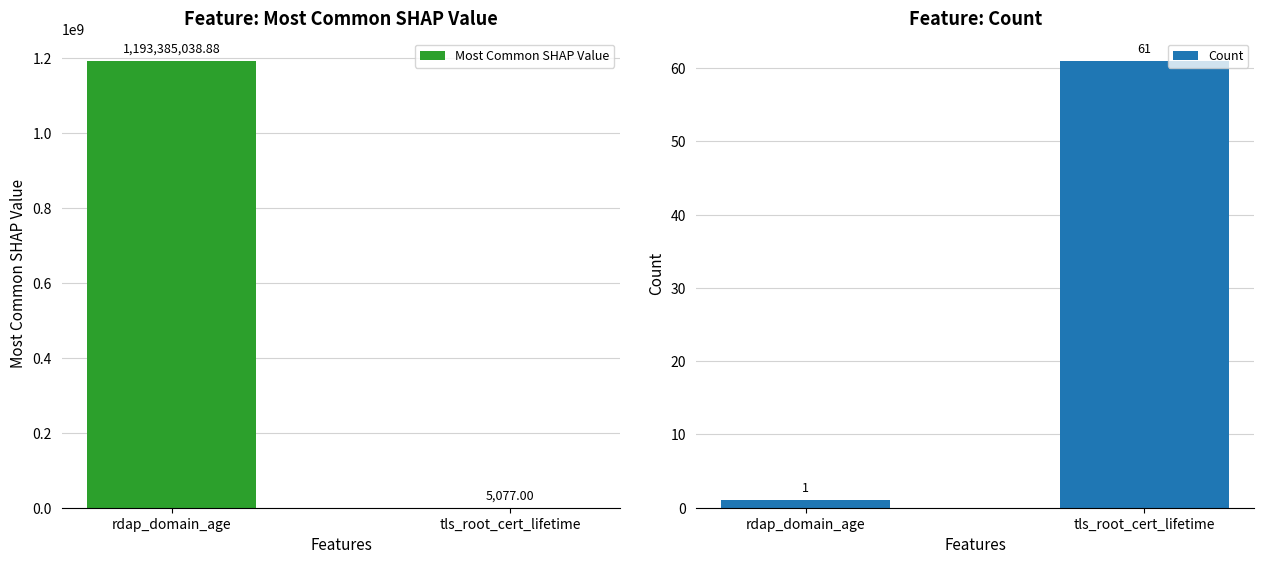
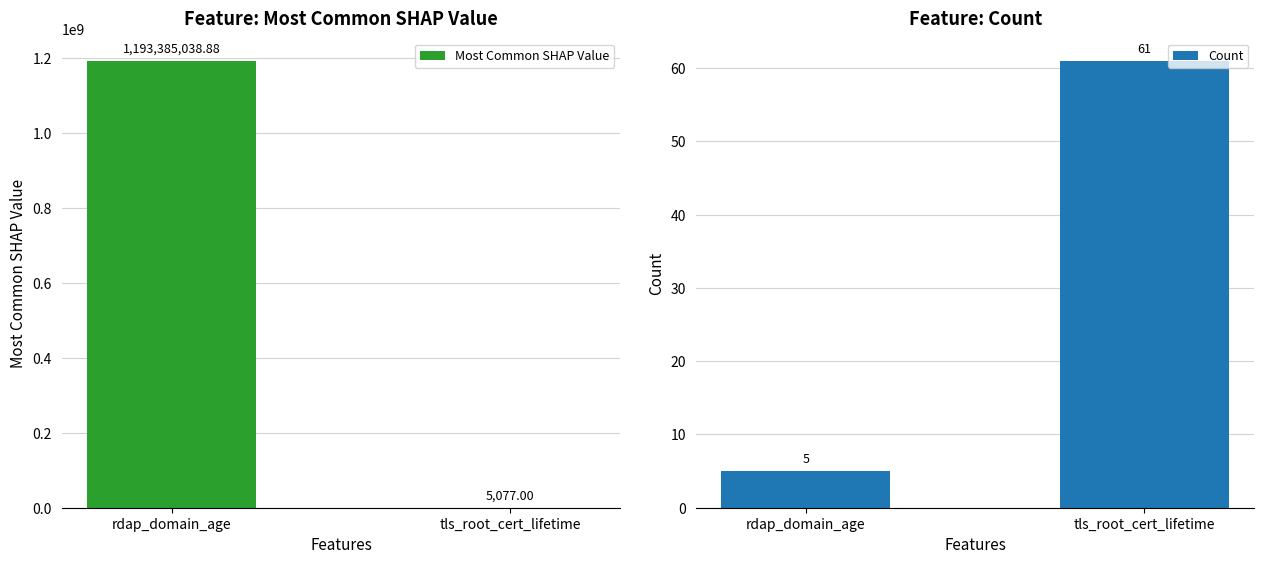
Feature: Count, rdap_domain_age: 1 -> 5
